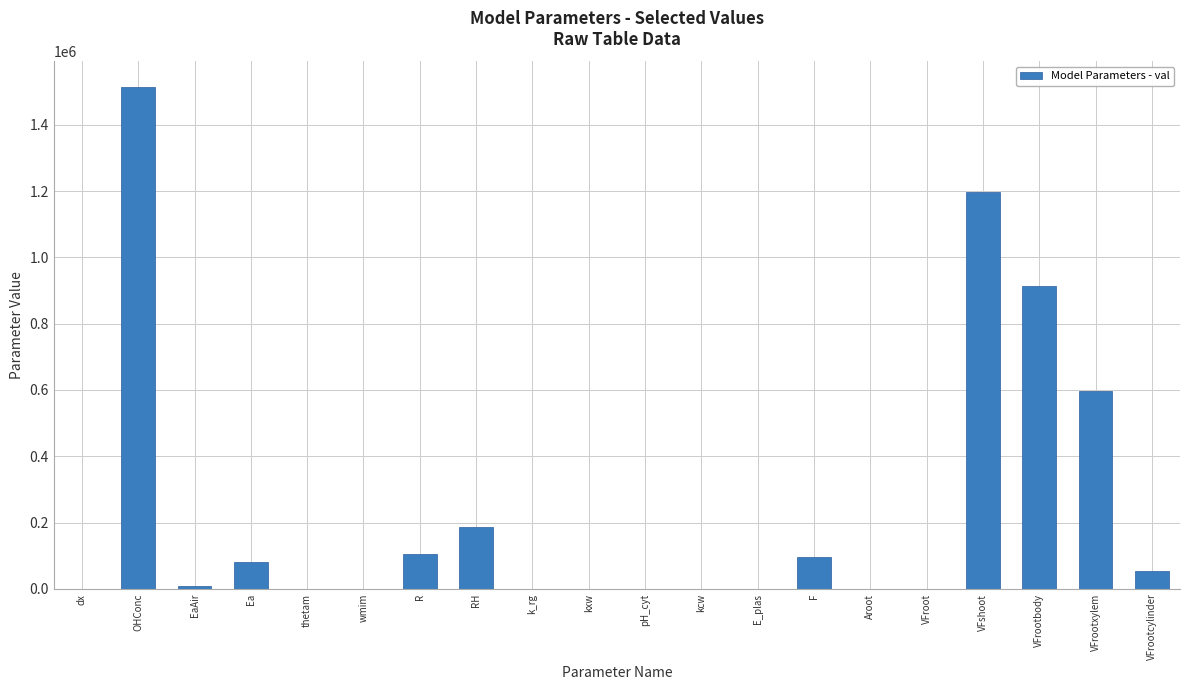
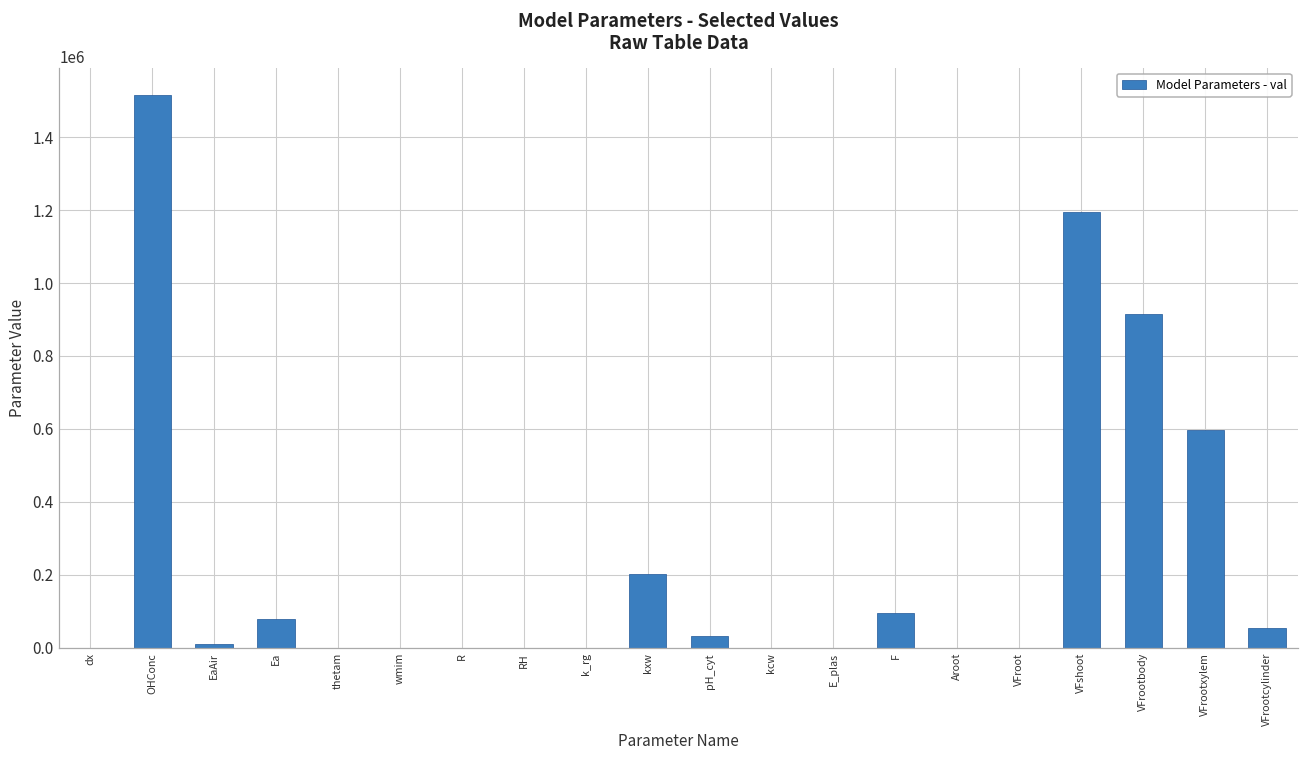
R: 100000 -> 0
RH: 190000 -> 0
kxw: 0 -> 200000
pH_cyt: 0 -> 30000
